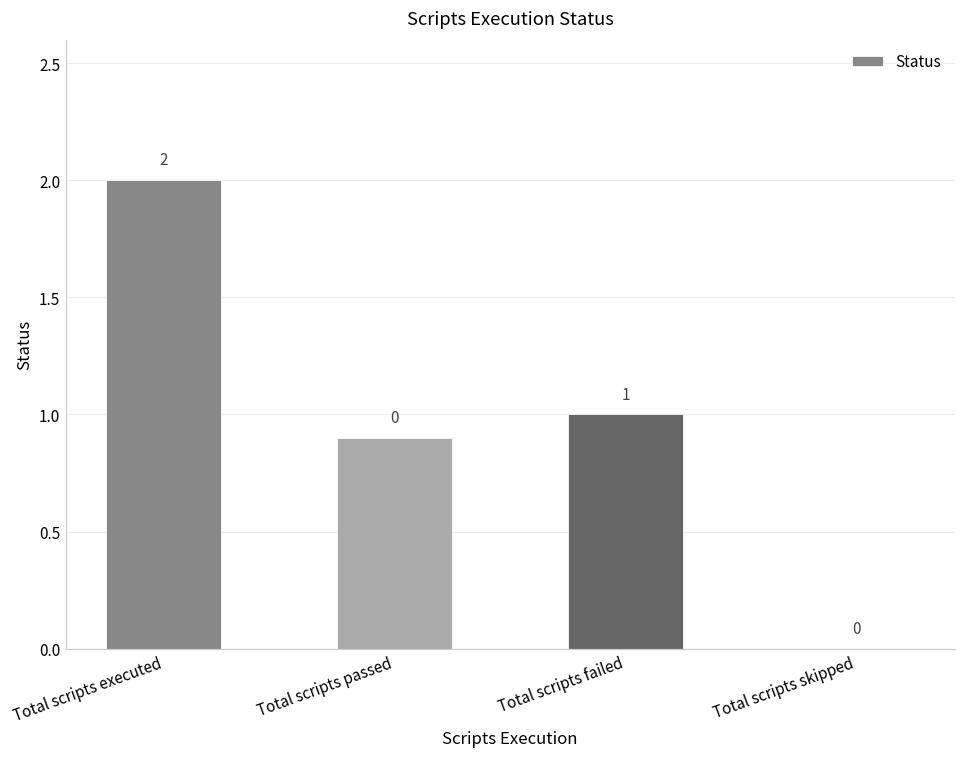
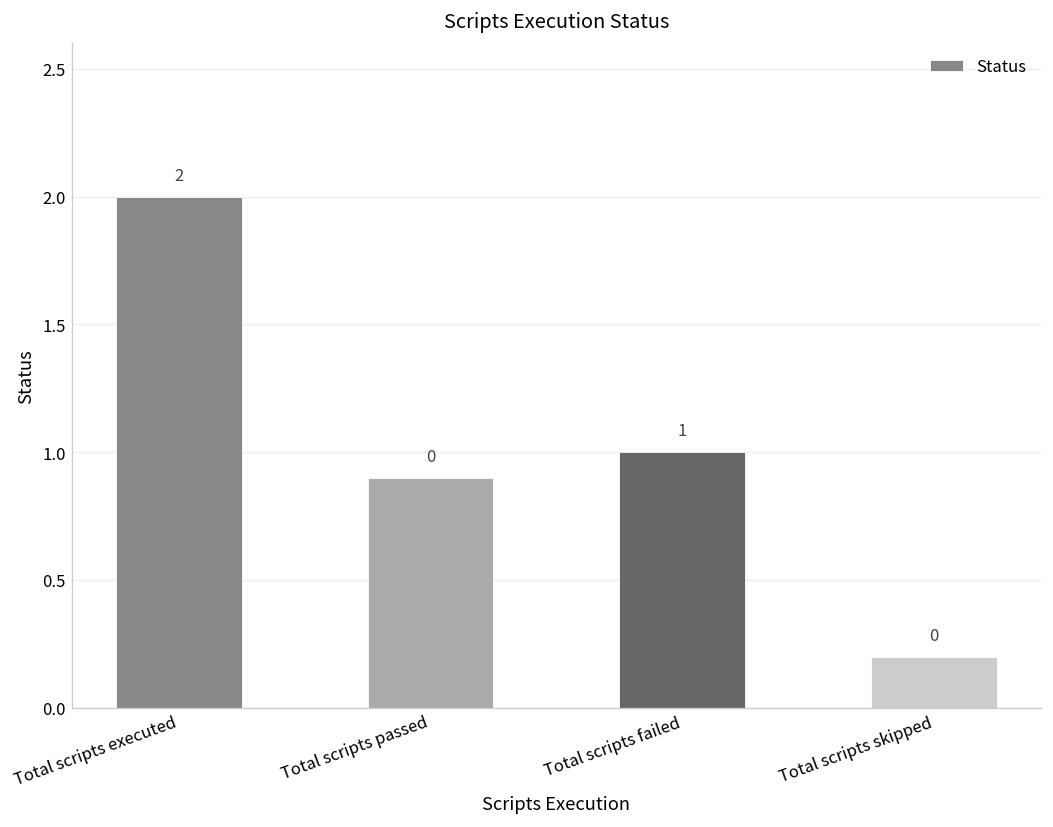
Total scripts skipped: 0.0 -> 0.2
